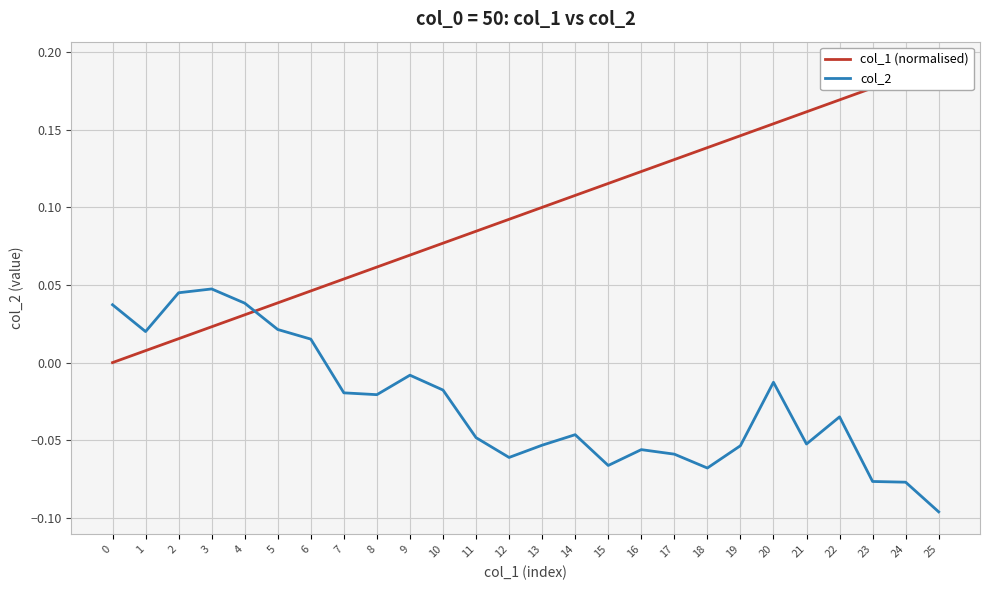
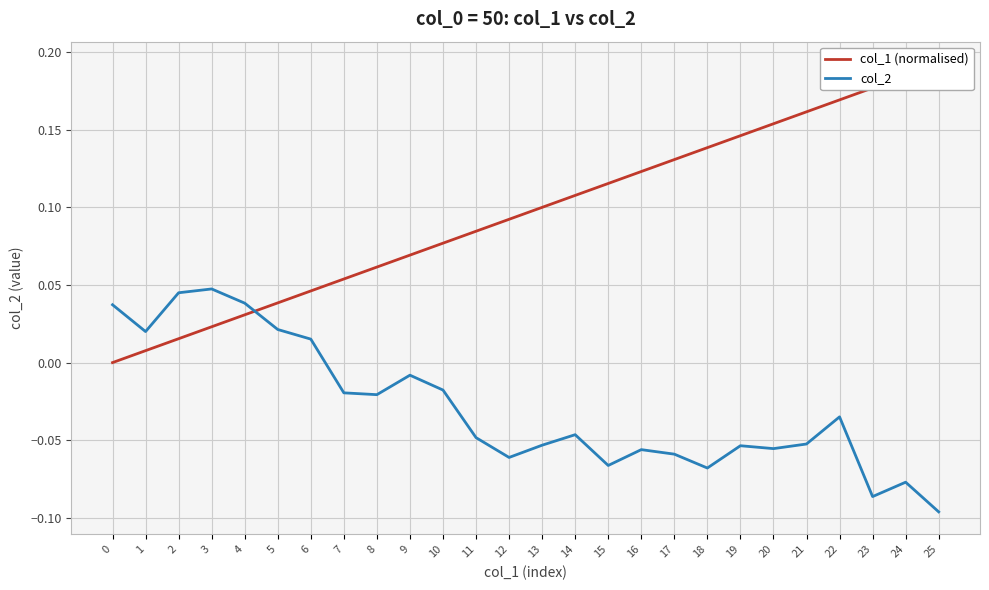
col_2, 20: -0.013 -> -0.055
col_2, 23: -0.077 -> -0.086
